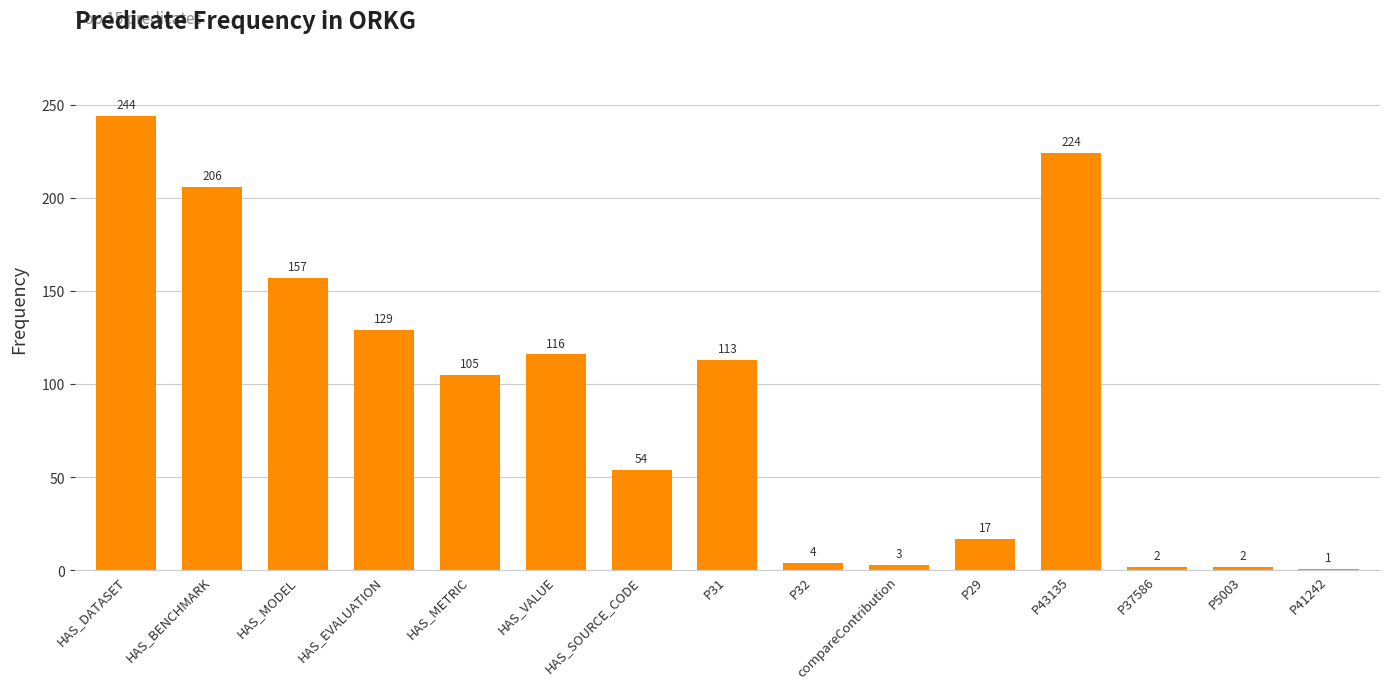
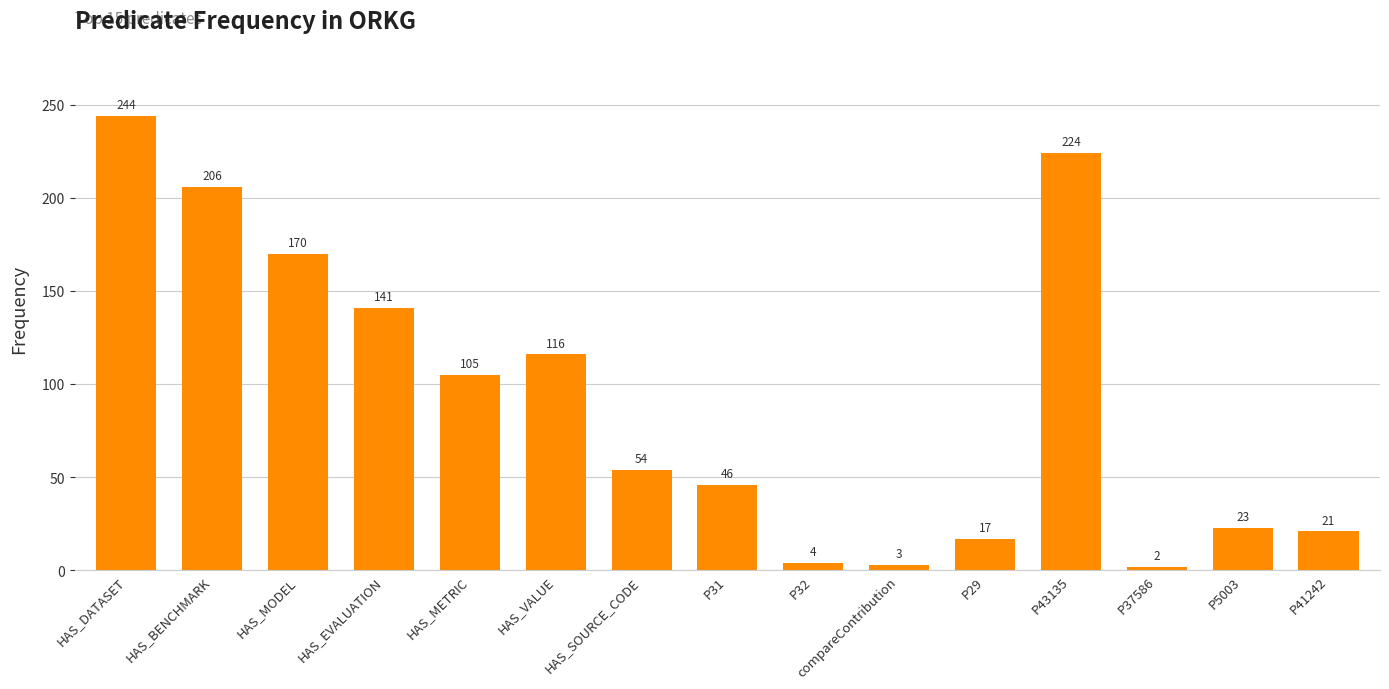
HAS_MODEL: 157 -> 170
HAS_EVALUATION: 129 -> 141
P31: 113 -> 46
P5003: 2 -> 23
P41242: 1 -> 21
